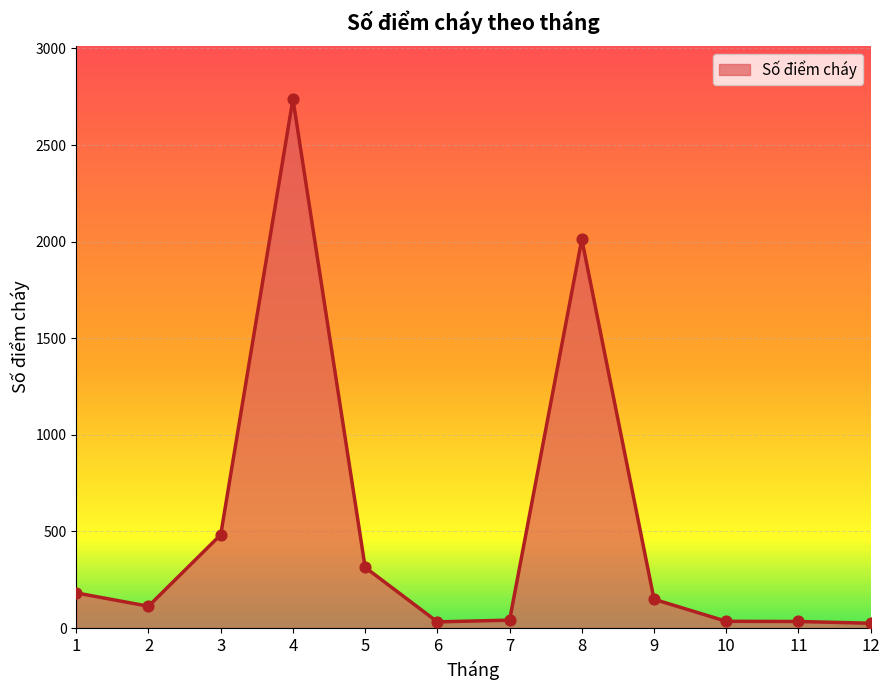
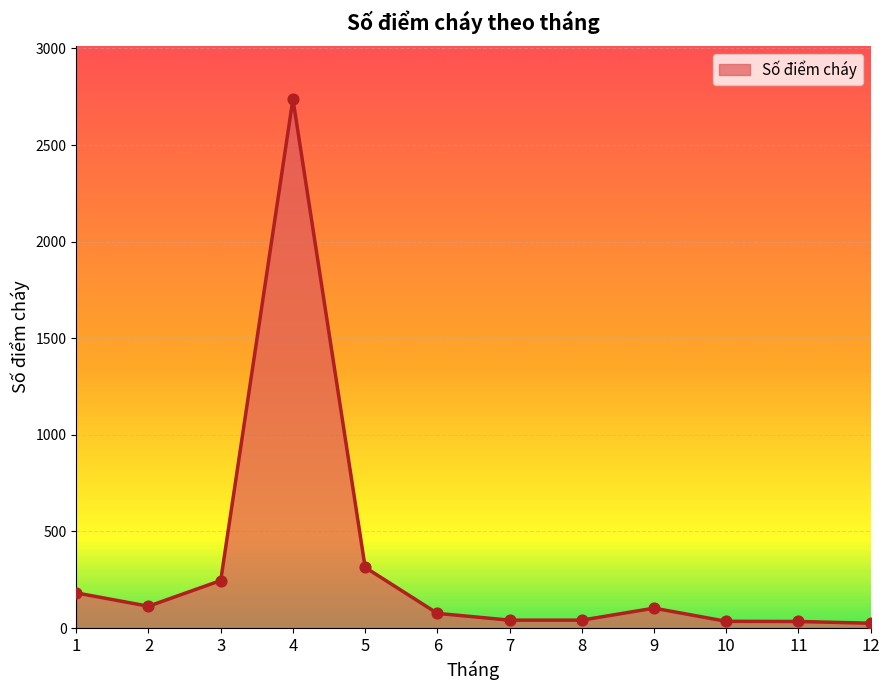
3: 480 -> 250
6: 30 -> 80
8: 2010 -> 40
9: 150 -> 100
